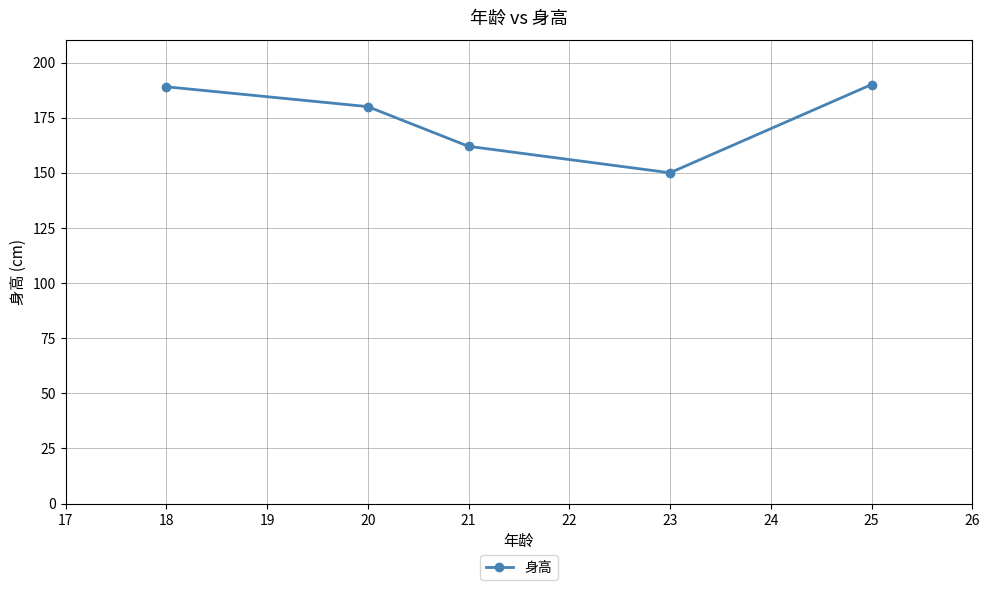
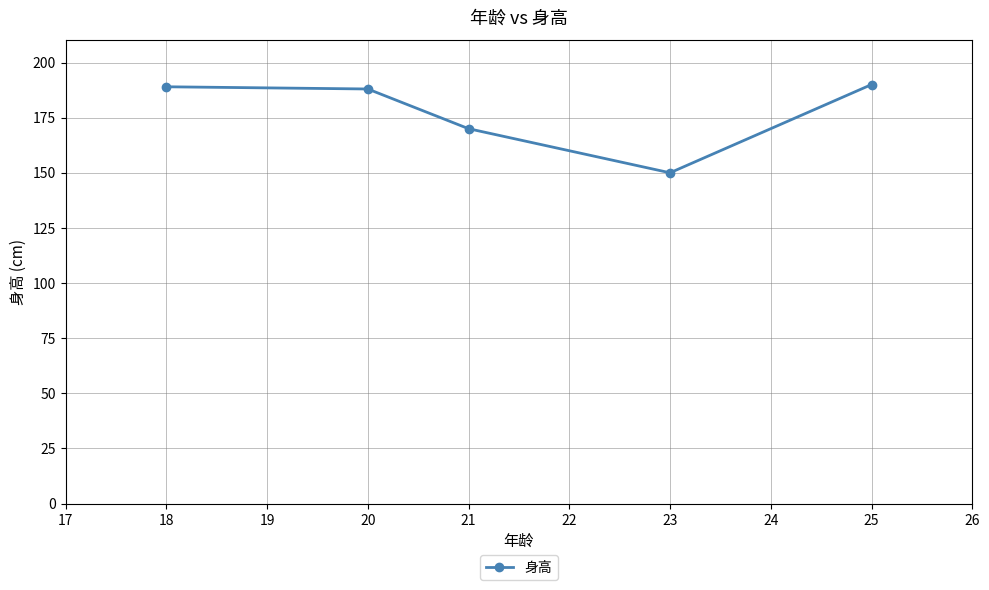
20: 180 -> 188
21: 162 -> 170
